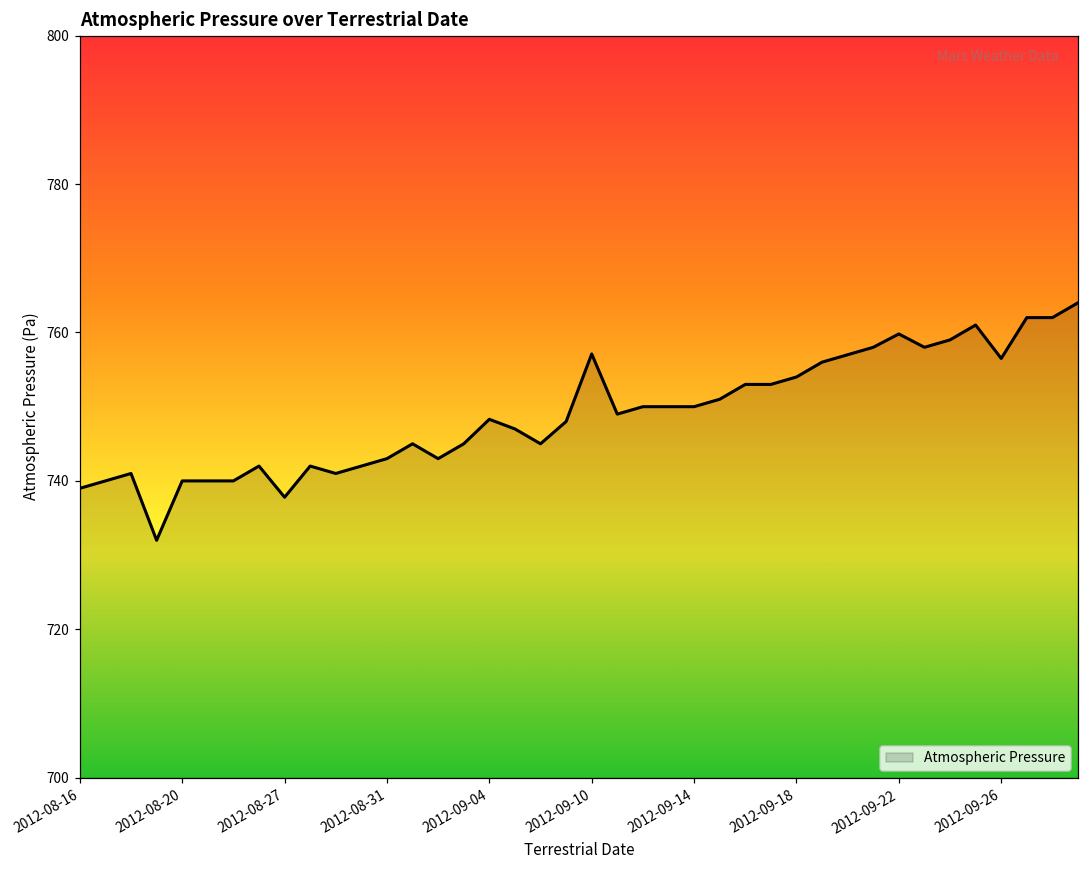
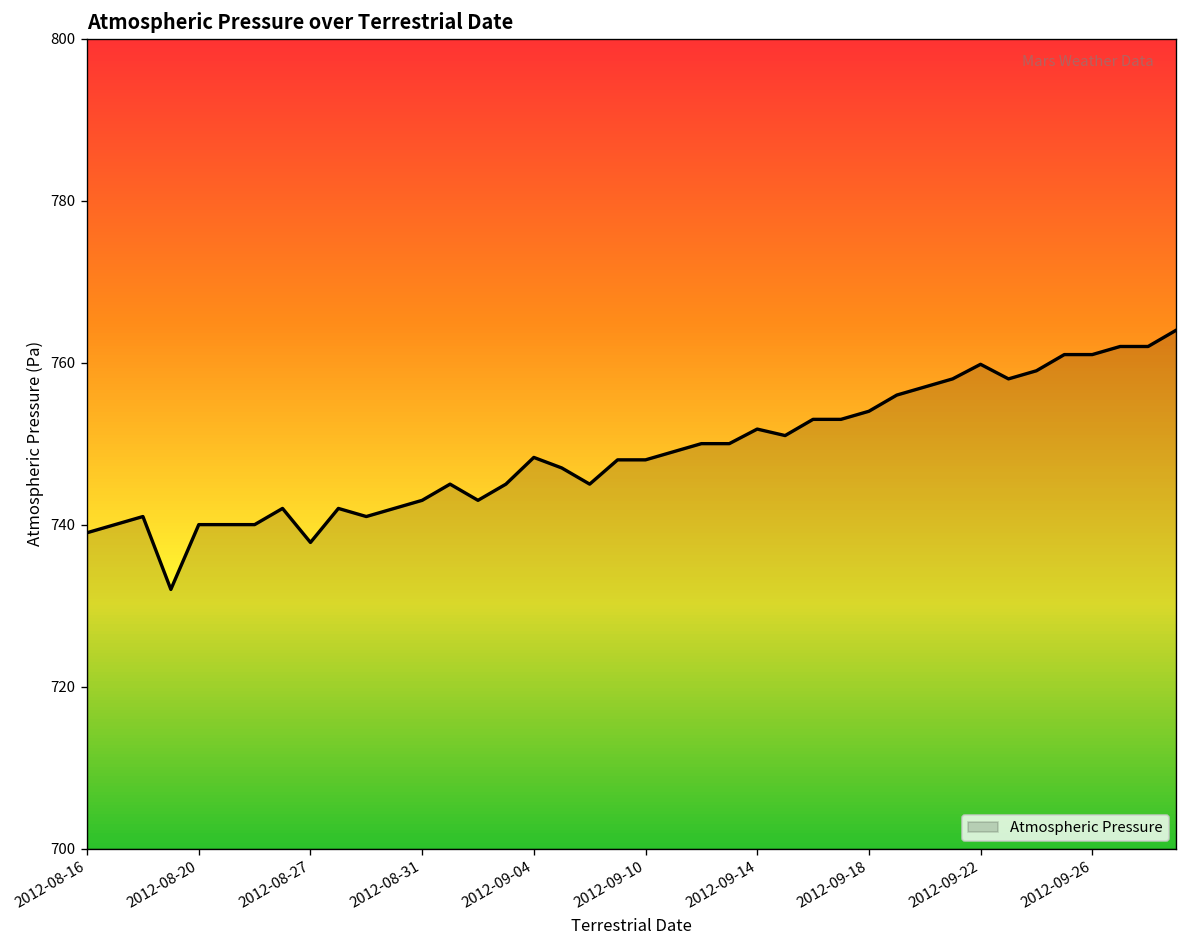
2012-09-10: 757 -> 748
2012-09-14: 750 -> 752
2012-09-26: 757 -> 761
